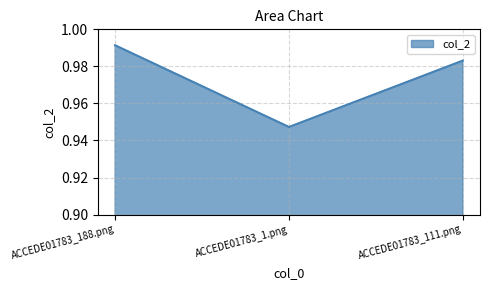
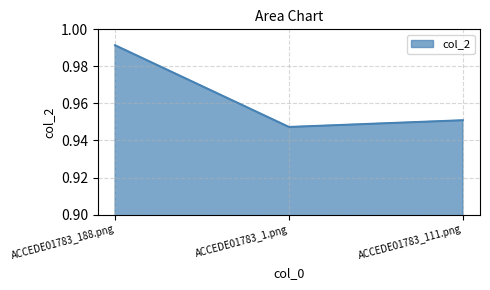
ACCEDE01783_111.png: 0.983 -> 0.951
